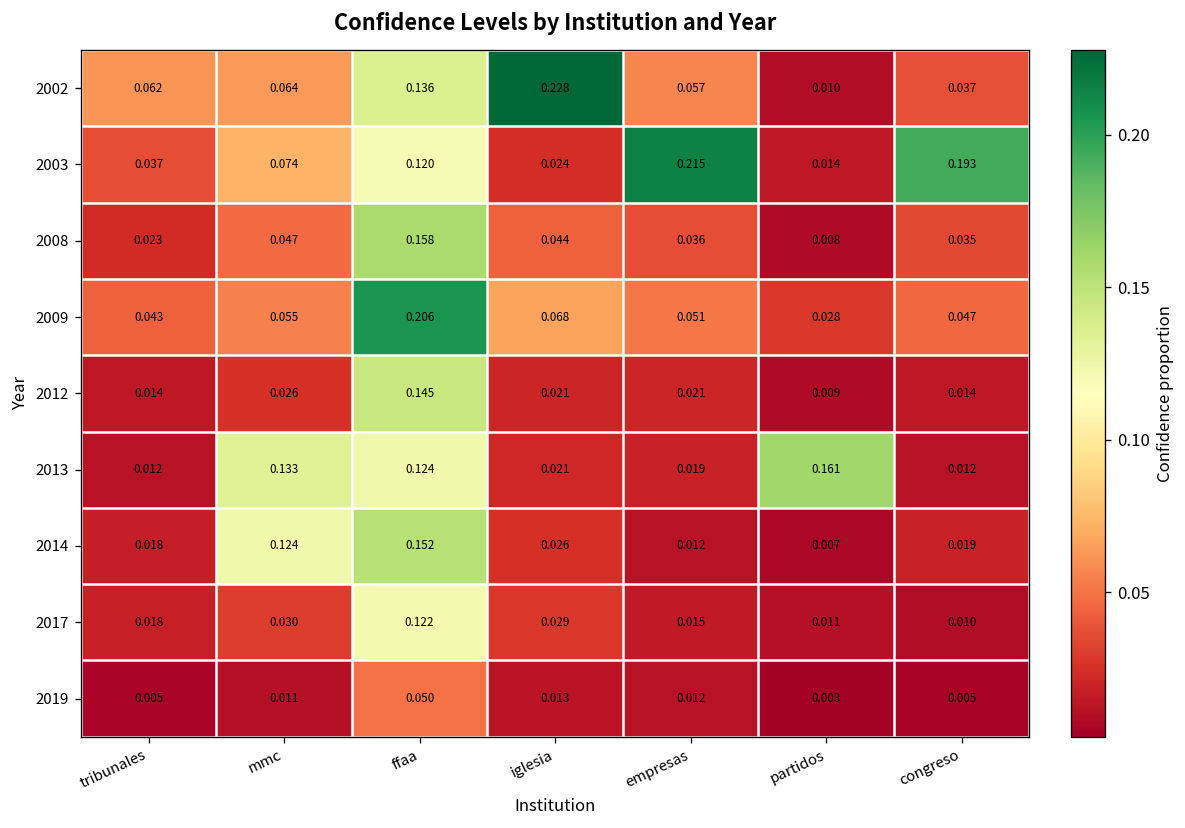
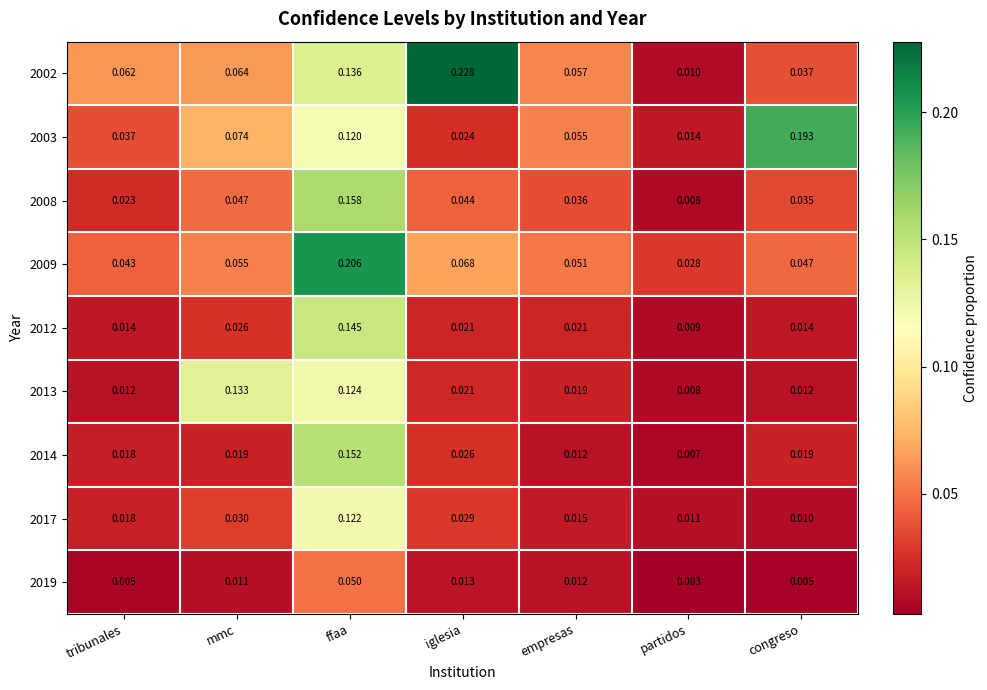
2003, empresas: 0.215 -> 0.055
2013, partidos: 0.161 -> 0.008
2014, mmc: 0.124 -> 0.019
